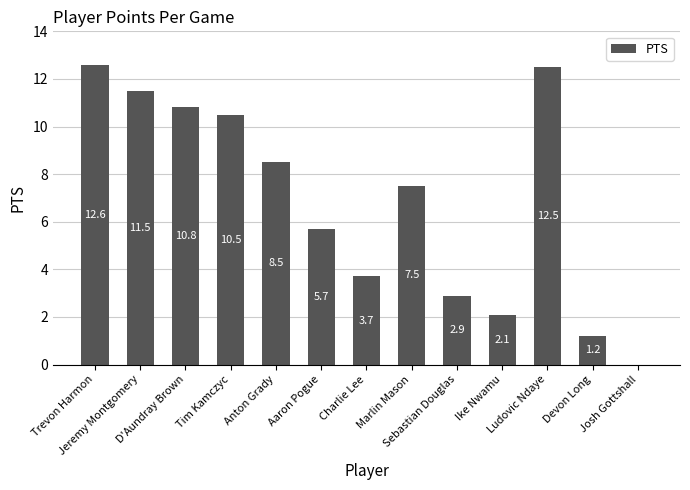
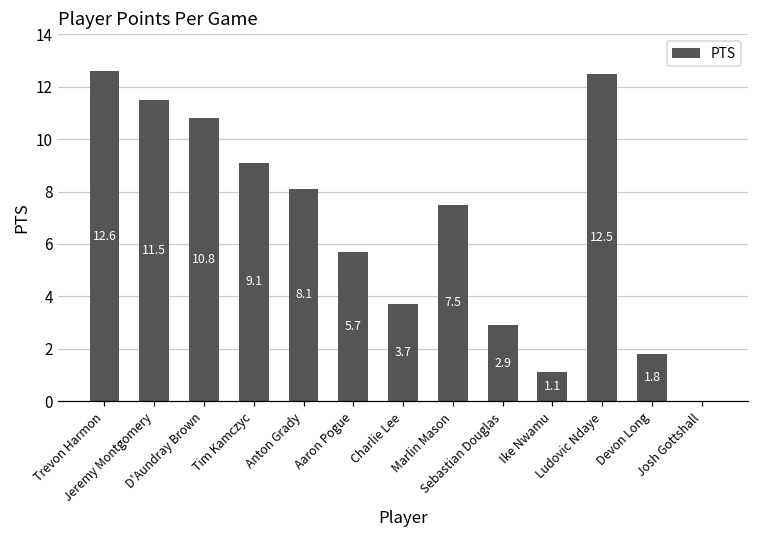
Tim Kamczyc: 10.5 -> 9.1
Anton Grady: 8.5 -> 8.1
Ike Nwamu: 2.1 -> 1.1
Devon Long: 1.2 -> 1.8
